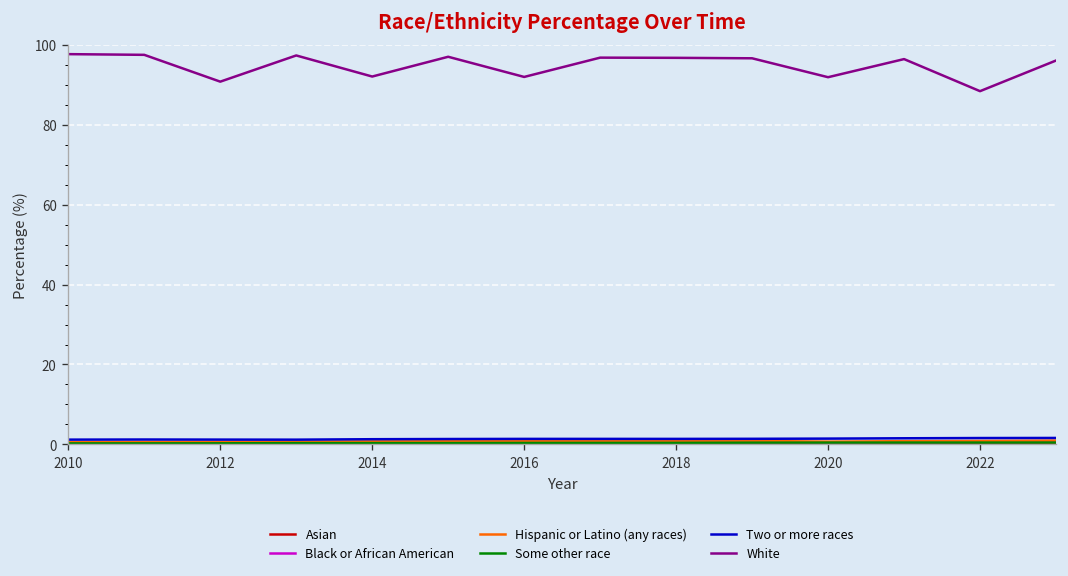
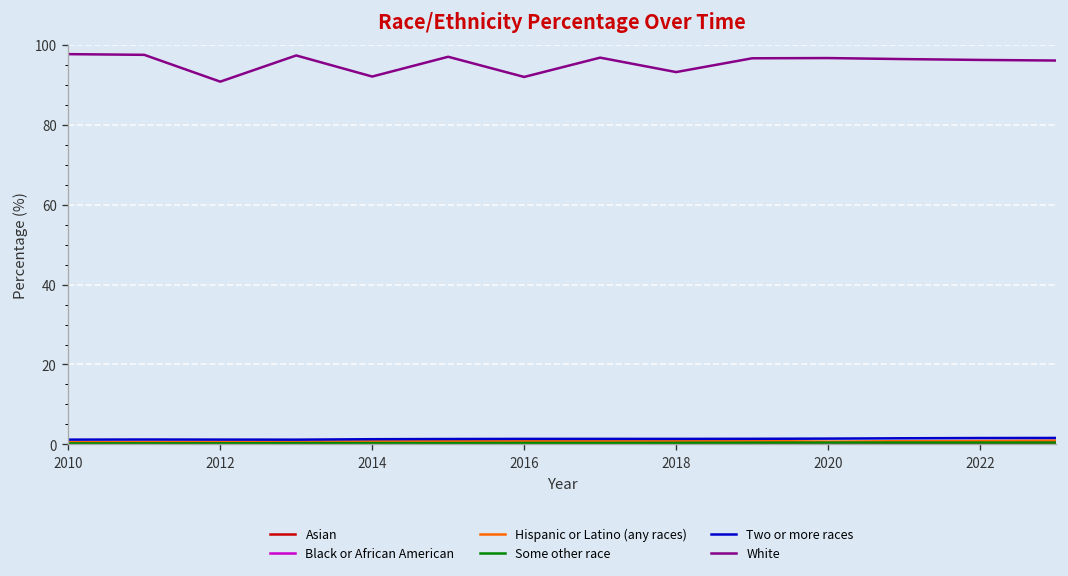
White, 2018: 97 -> 93
White, 2020: 92 -> 97
White, 2022: 88 -> 96
